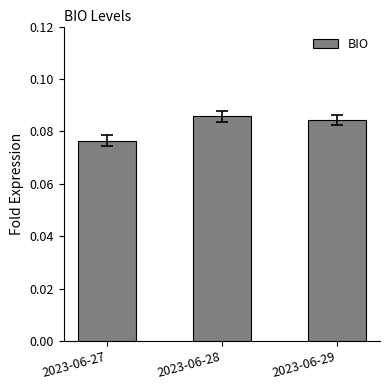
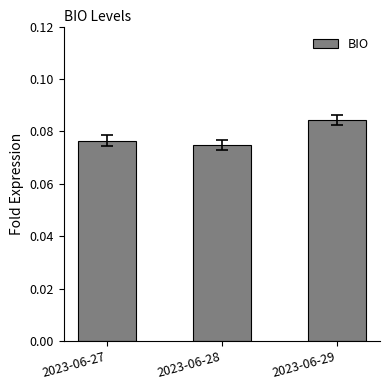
BIO, 2023-06-28: 0.086 -> 0.075
